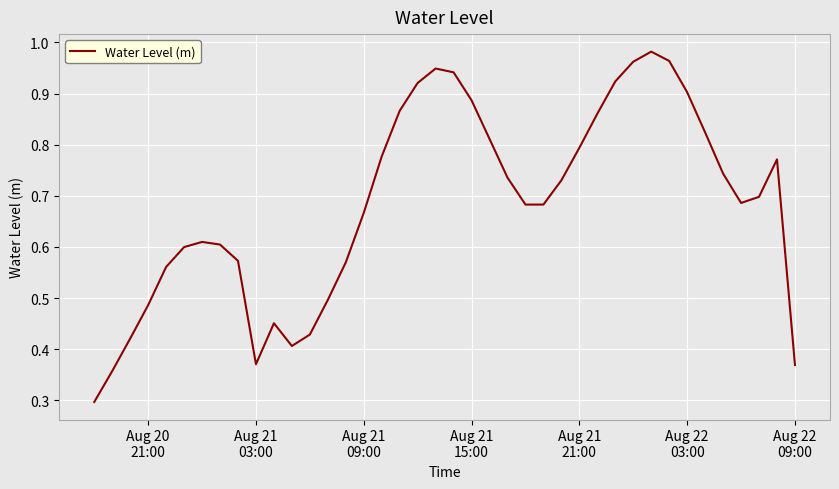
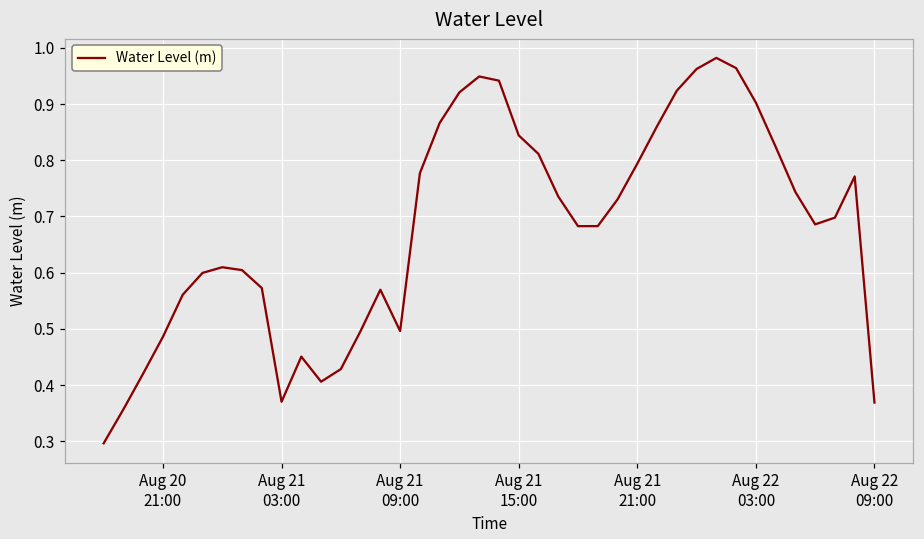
Aug 21 09:00: 0.67 -> 0.50
Aug 21 15:00: 0.89 -> 0.84
